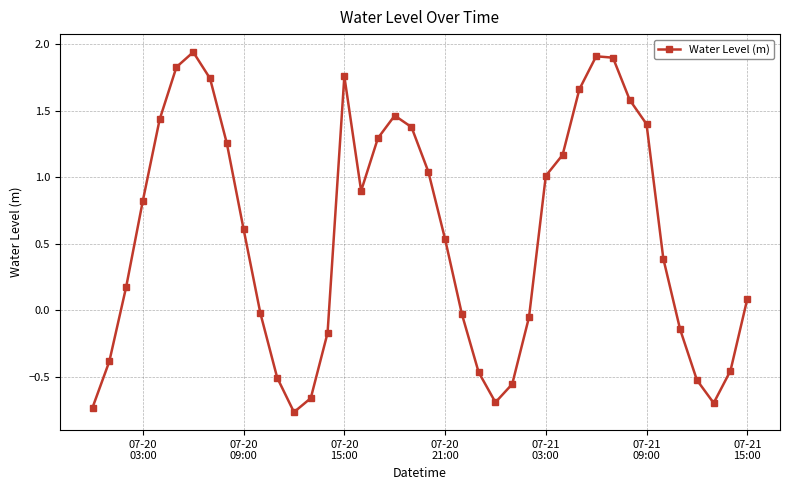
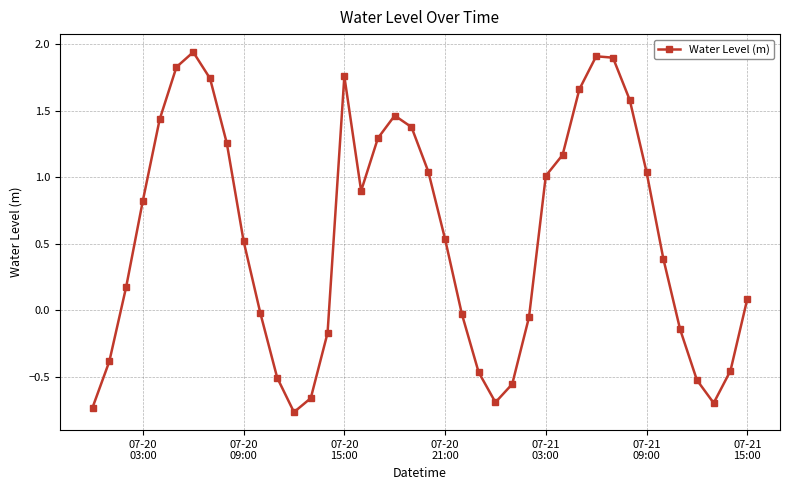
07-20 09:00: 0.61 -> 0.52
07-21 09:00: 1.40 -> 1.04
